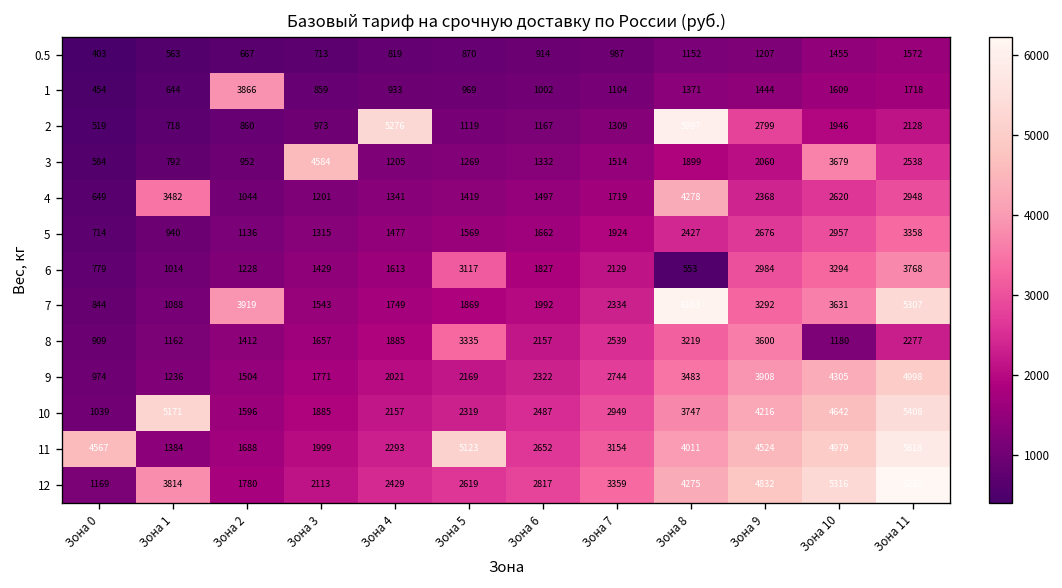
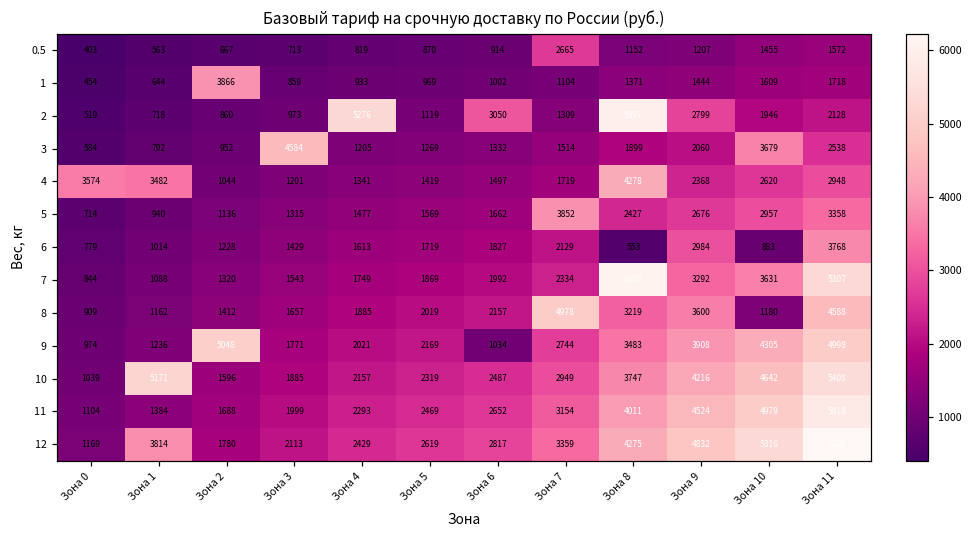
0.5, Зона 7: 987 -> 2665
2, Зона 6: 1167 -> 3050
4, Зона 0: 649 -> 3574
5, Зона 7: 1924 -> 3852
6, Зона 5: 3117 -> 1719
6, Зона 10: 3294 -> 883
7, Зона 2: 3919 -> 1320
8, Зона 5: 3335 -> 2019
8, Зона 7: 2539 -> 4978
8, Зона 11: 2277 -> 4588
9, Зона 2: 1504 -> 5048
9, Зона 6: 2322 -> 1034
11, Зона 0: 4567 -> 1104
11, Зона 5: 5123 -> 2469
